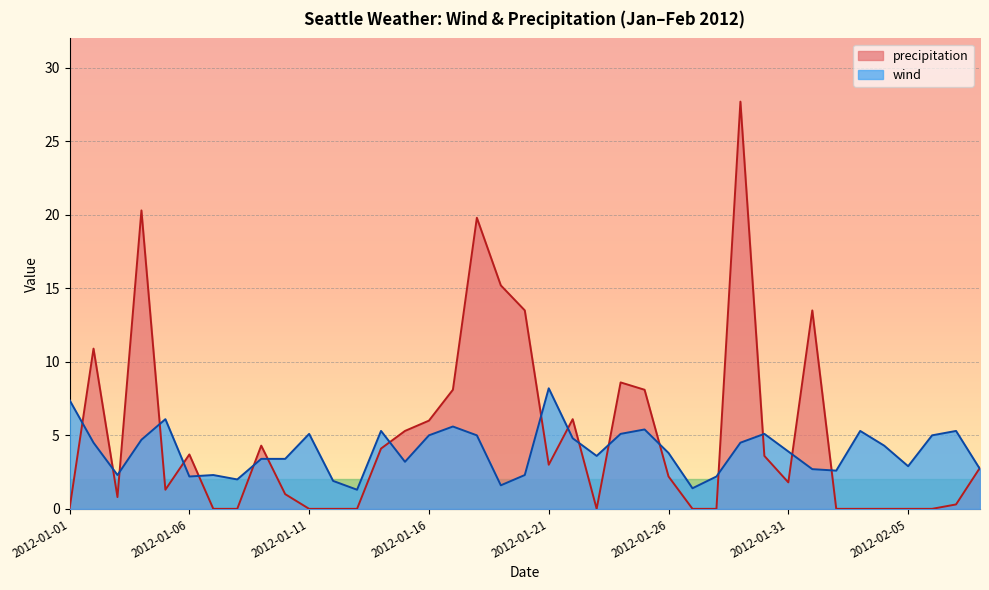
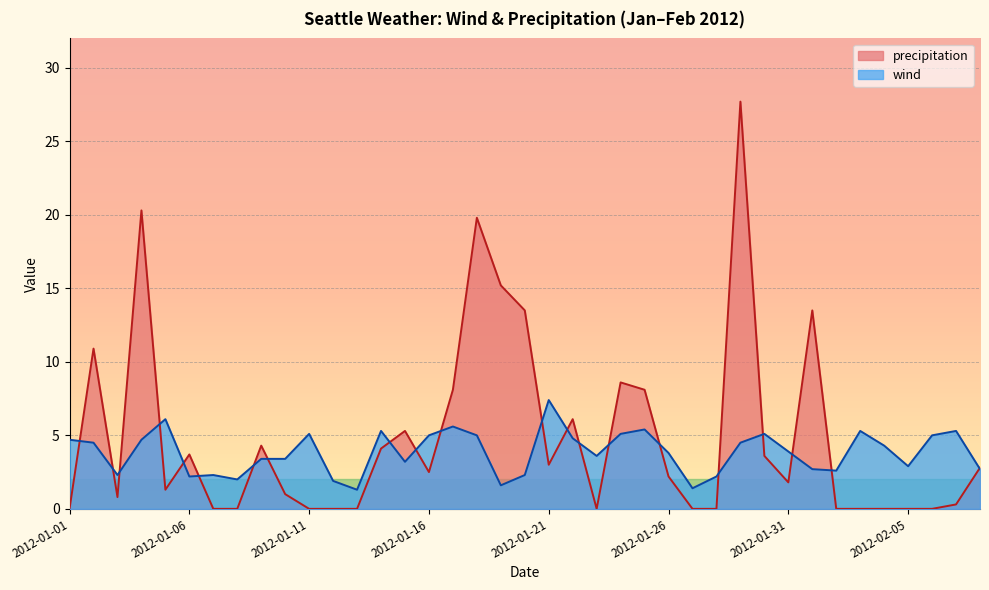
wind, 2012-01-01: 7.4 -> 4.7
precipitation, 2012-01-16: 6.0 -> 2.5
wind, 2012-01-21: 8.2 -> 7.4
